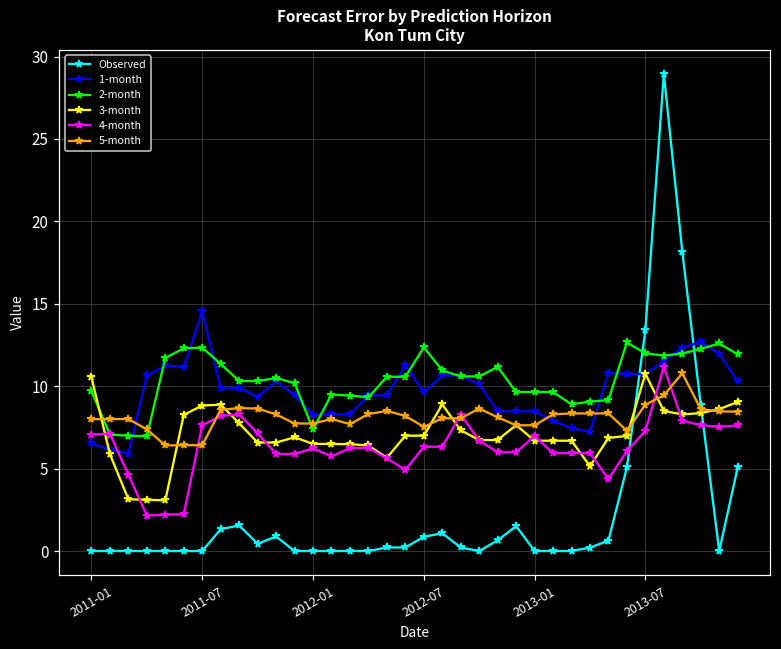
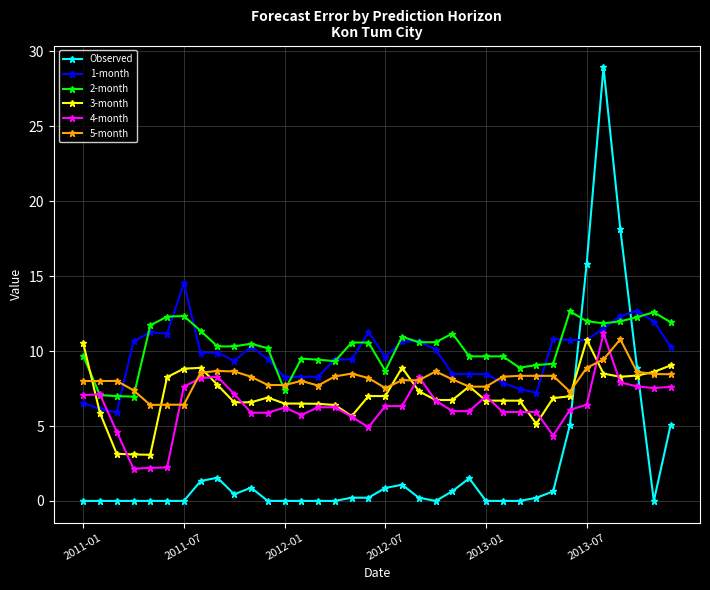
2-month, 2012-07: 12.4 -> 8.7
Observed, 2013-07: 13.4 -> 15.8
4-month, 2013-07: 7.3 -> 6.4
